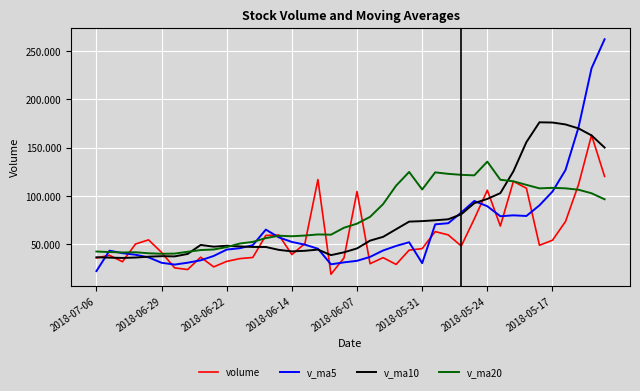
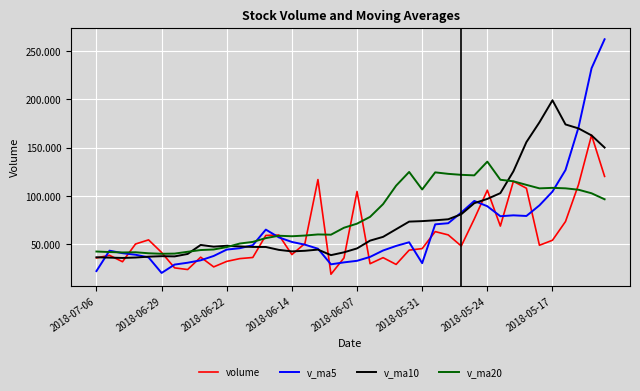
v_ma5, 2018-06-29: 30 -> 20
v_ma10, 2018-05-17: 180 -> 200
